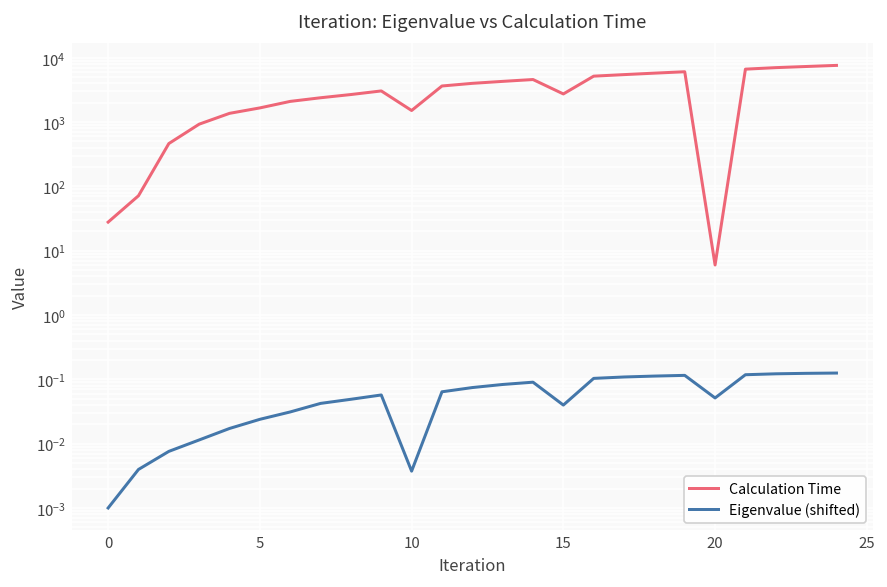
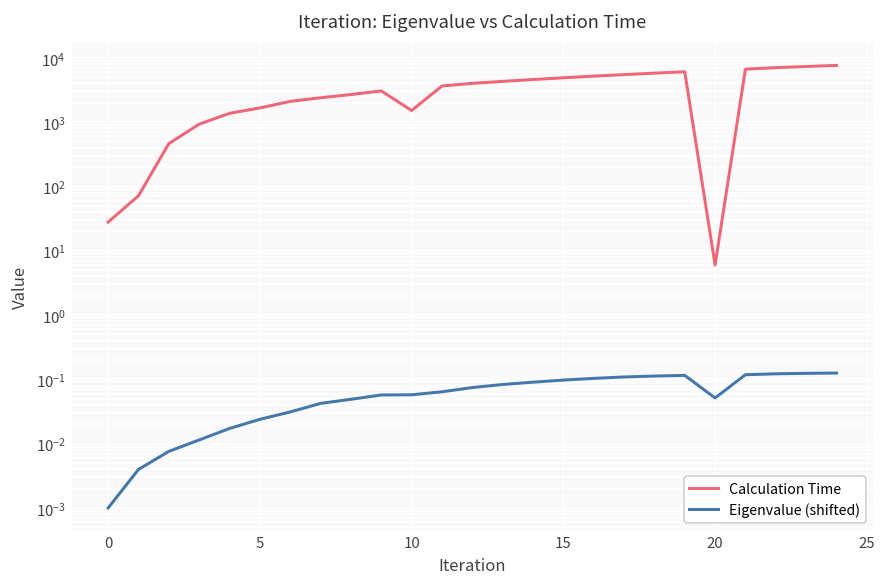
Eigenvalue (shifted), 10: 0.004 -> 0.06
Calculation Time, 15: 3000 -> 5000
Eigenvalue (shifted), 15: 0.04 -> 0.10
